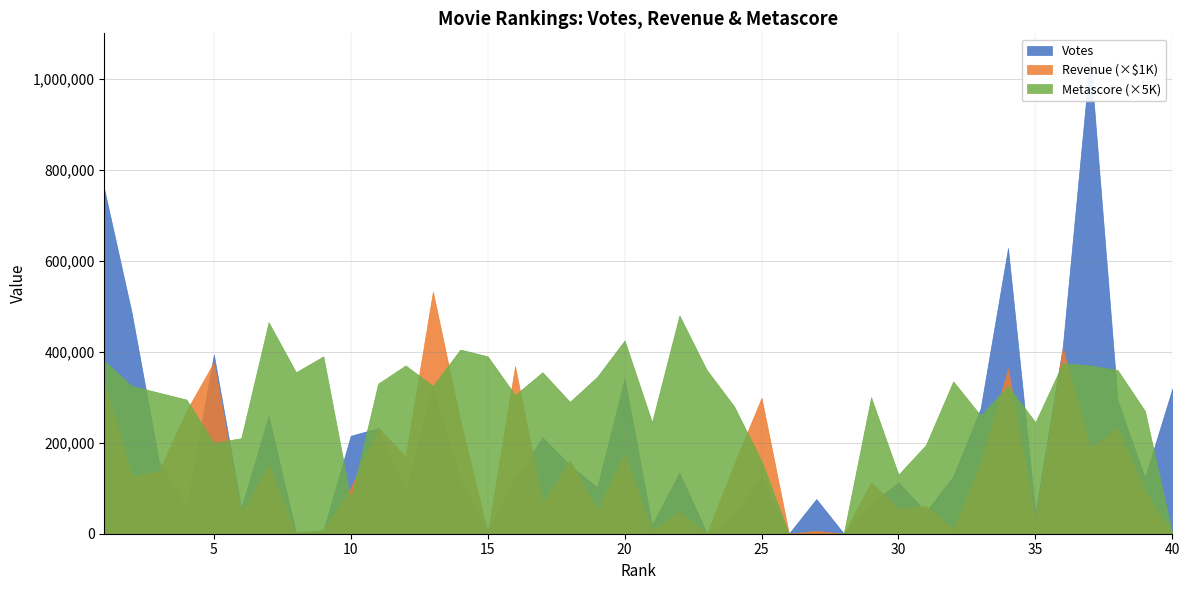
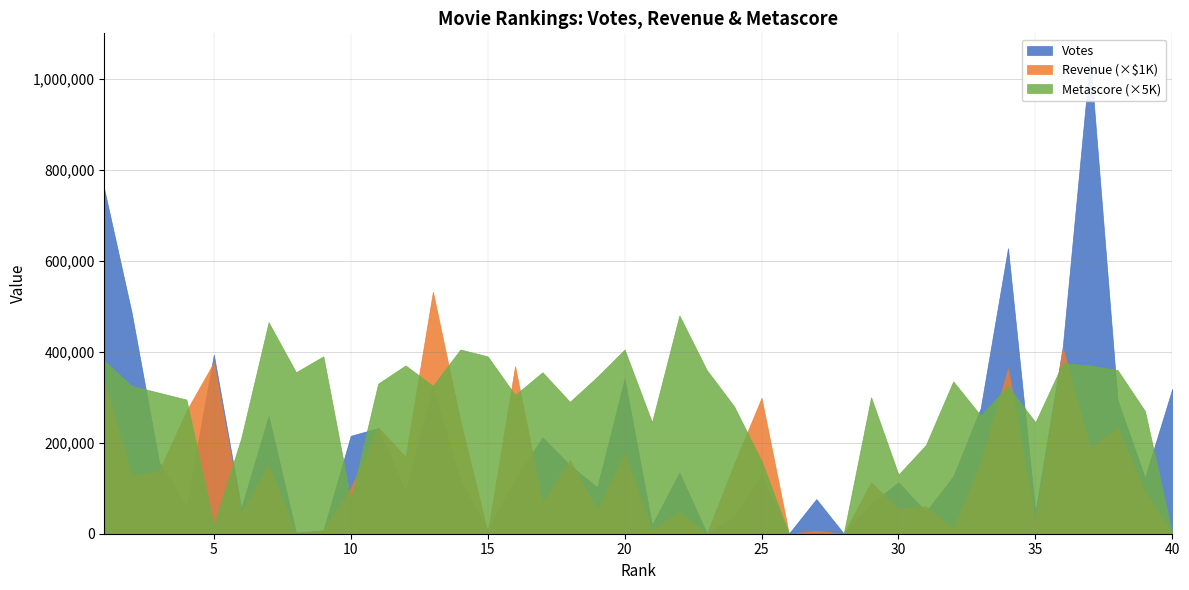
Metascore (×5K), 5: 200,000 -> 20,000
Metascore (×5K), 20: 430,000 -> 410,000
